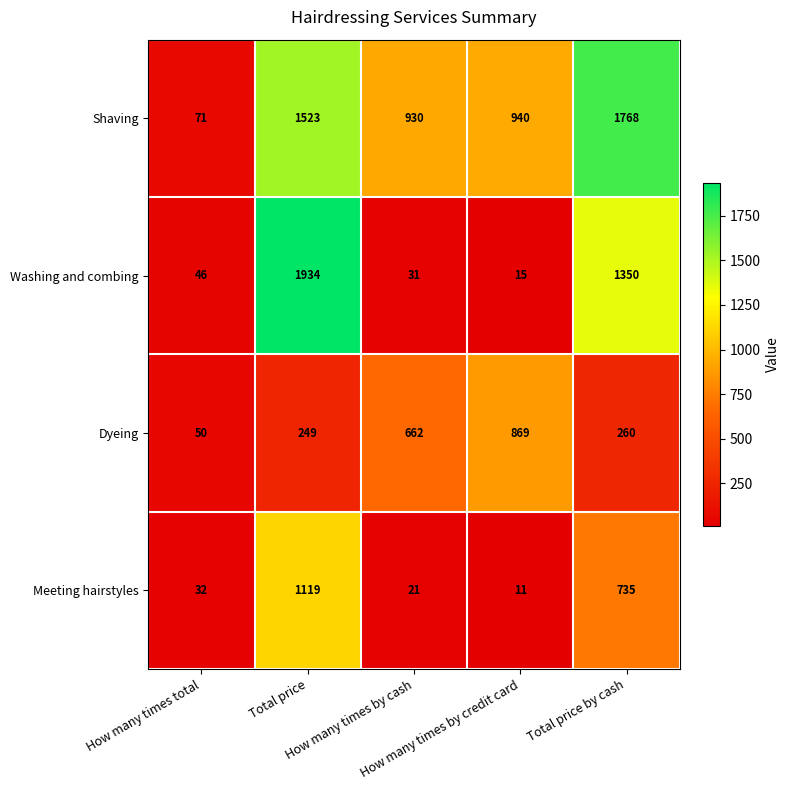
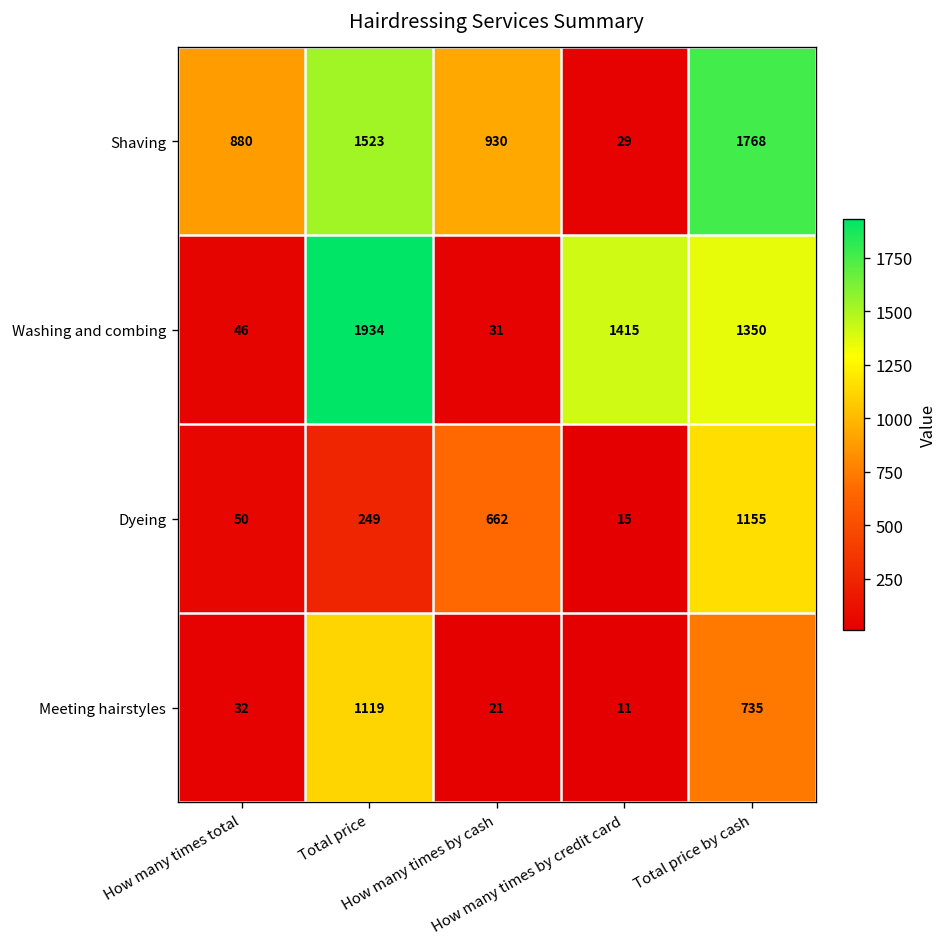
Shaving, How many times total: 71 -> 880
Shaving, How many times by credit card: 940 -> 29
Washing and combing, How many times by credit card: 15 -> 1415
Dyeing, How many times by credit card: 869 -> 15
Dyeing, Total price by cash: 260 -> 1155
